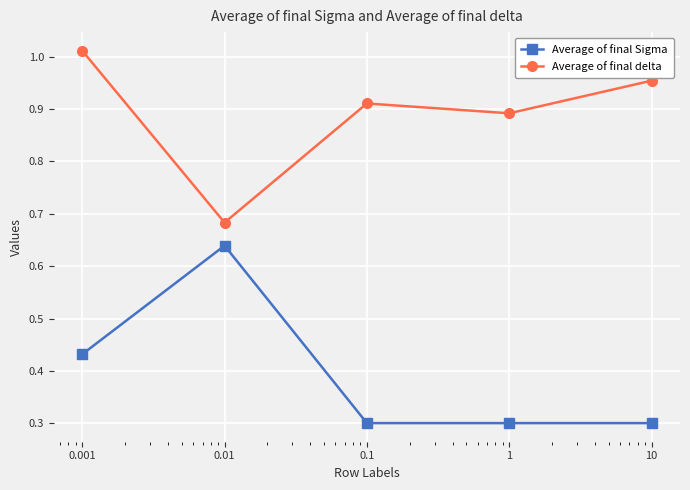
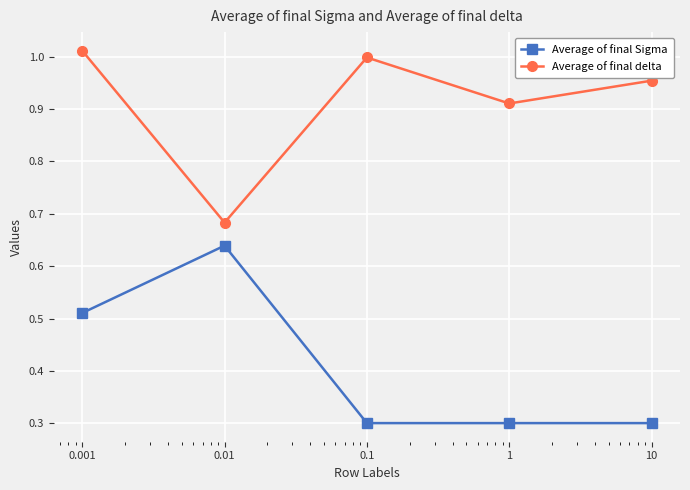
Average of final Sigma, 0.001: 0.43 -> 0.51
Average of final delta, 0.1: 0.91 -> 1.00
Average of final delta, 1: 0.89 -> 0.91
